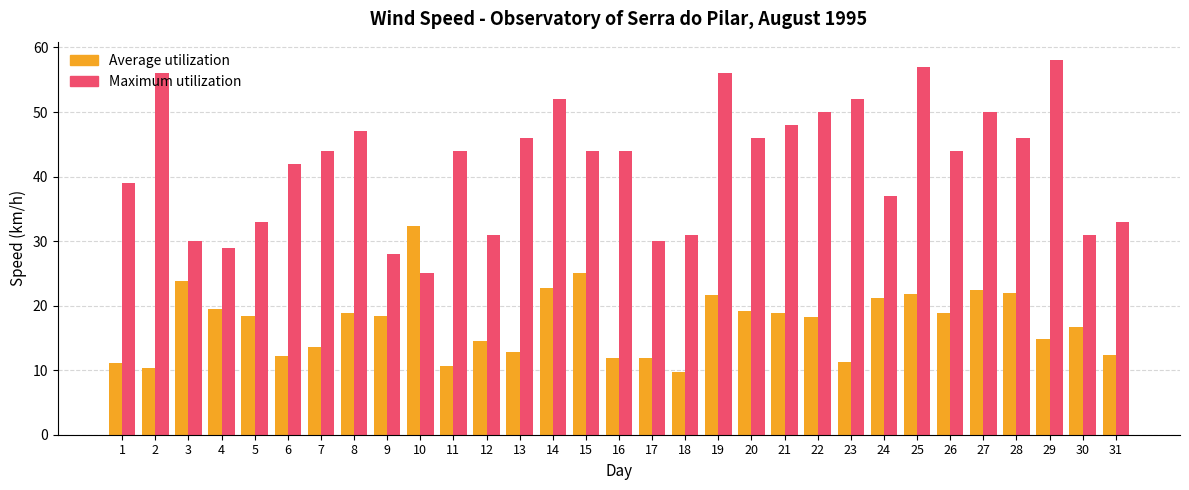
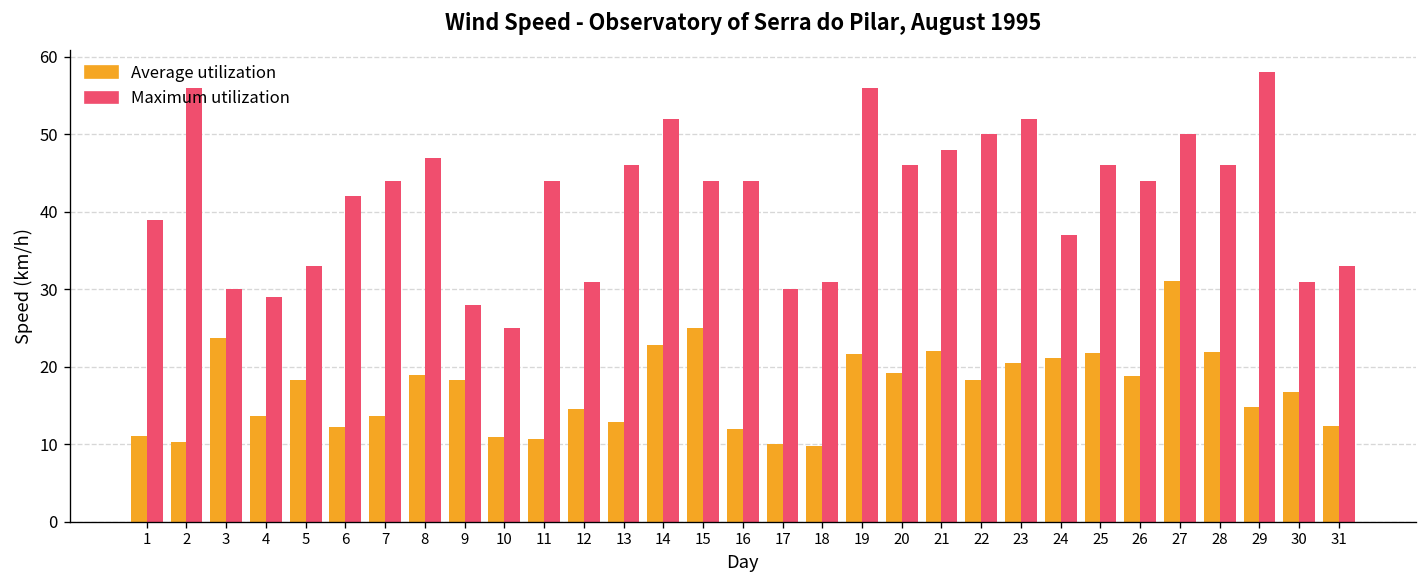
Average utilization, 4: 19 -> 14
Average utilization, 10: 32 -> 11
Average utilization, 17: 12 -> 10
Average utilization, 21: 19 -> 22
Average utilization, 23: 11 -> 21
Maximum utilization, 25: 57 -> 46
Average utilization, 27: 22 -> 31
